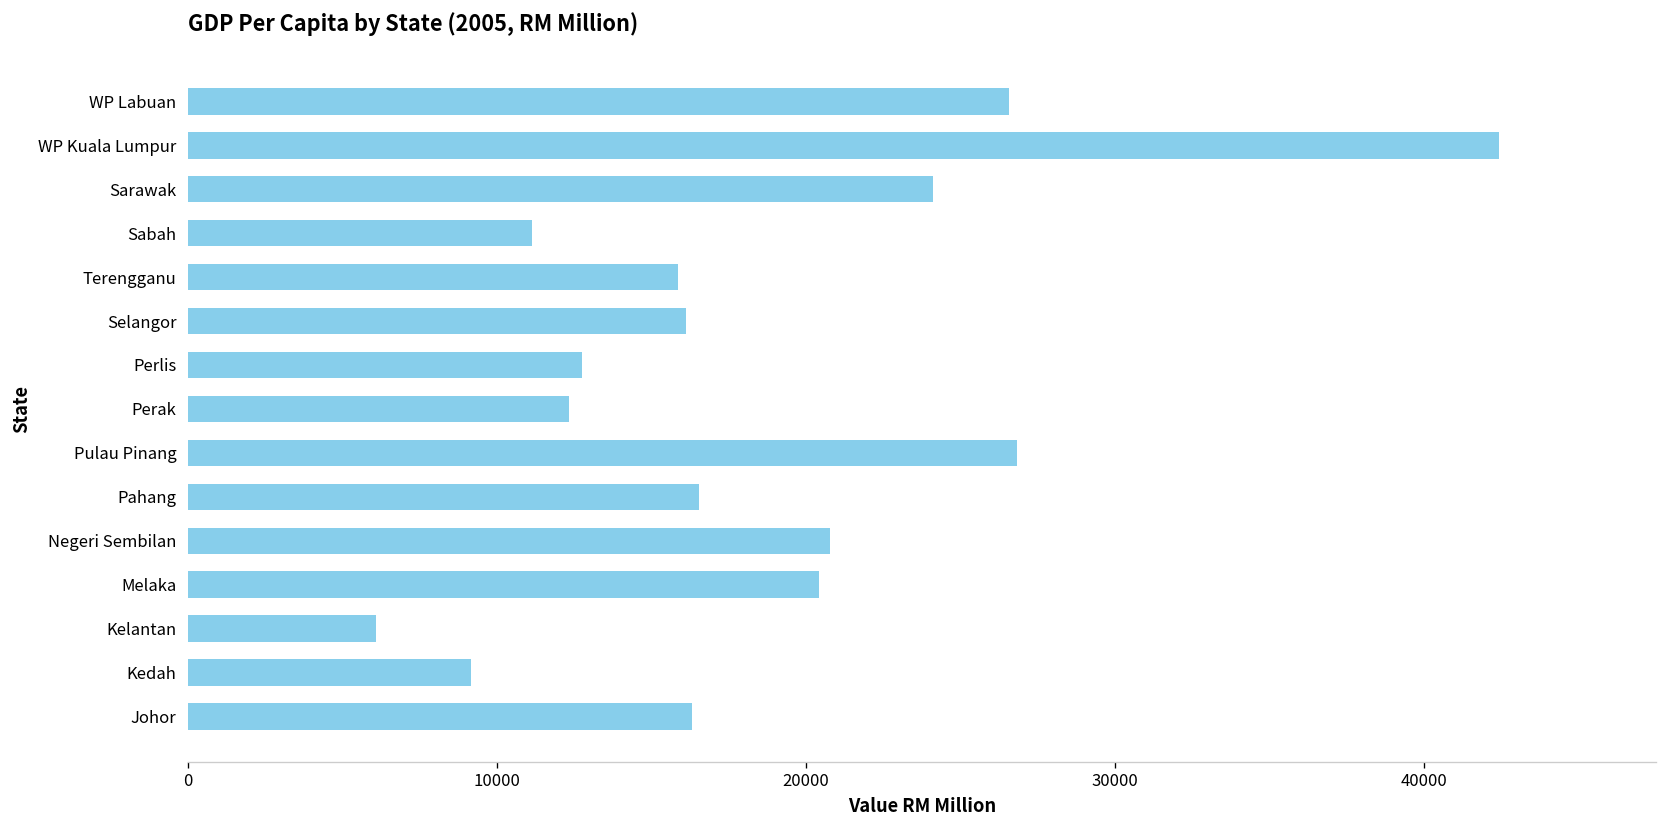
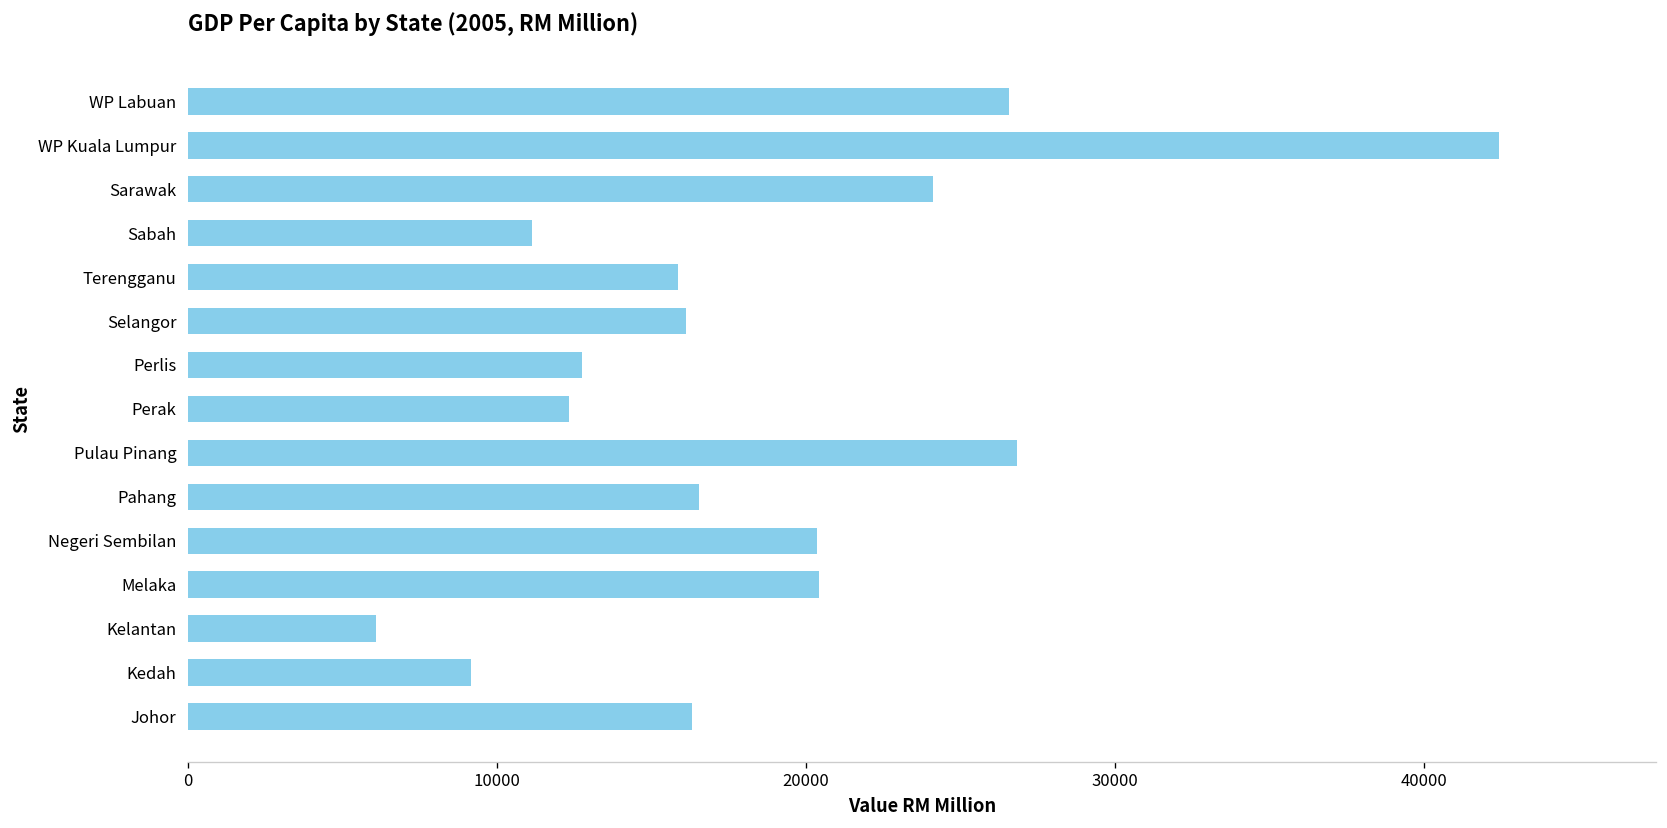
Negeri Sembilan: 20800 -> 20400
